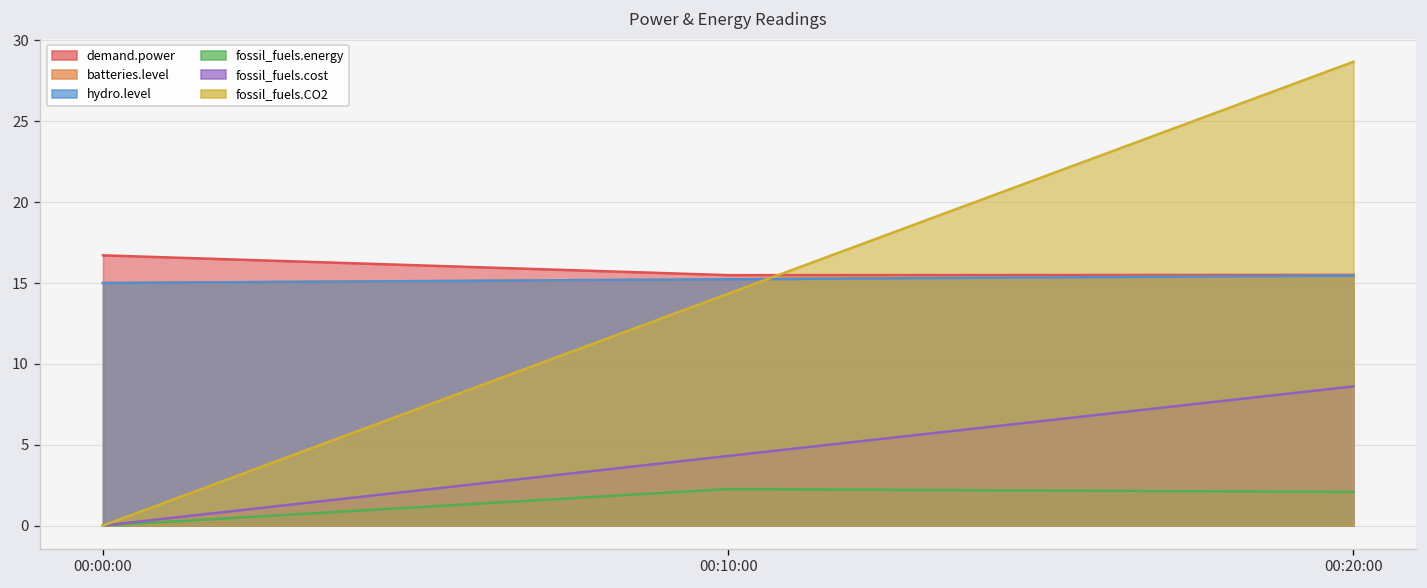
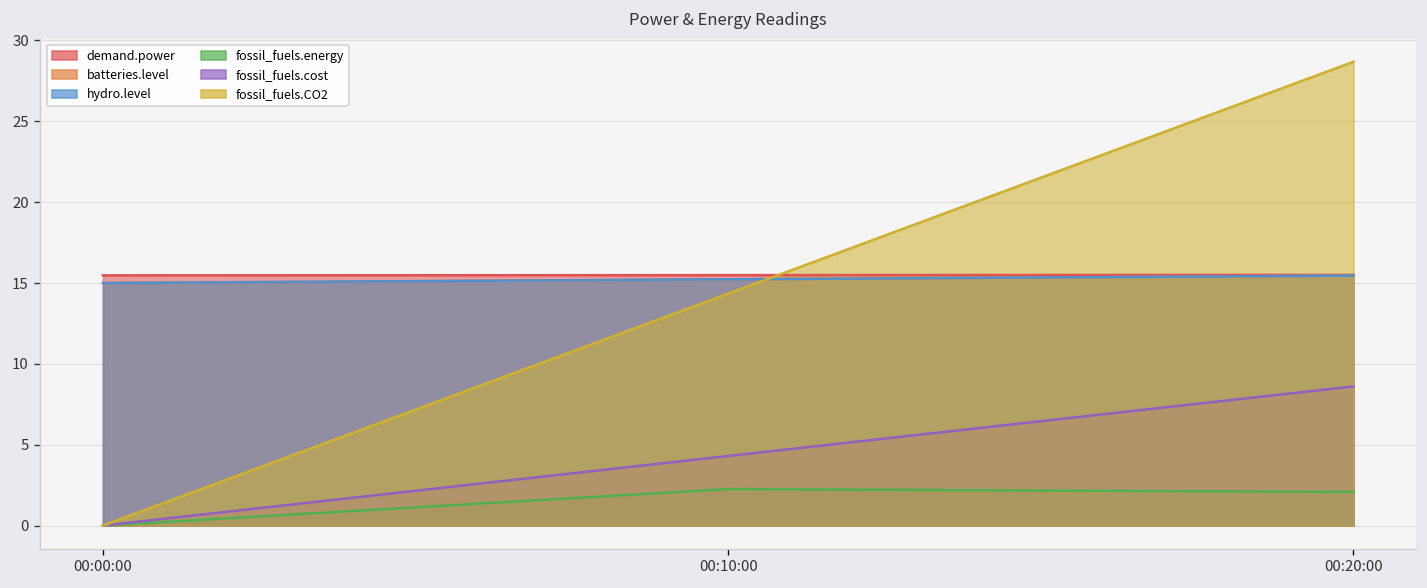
demand.power, 00:00:00: 16.7 -> 15.5
